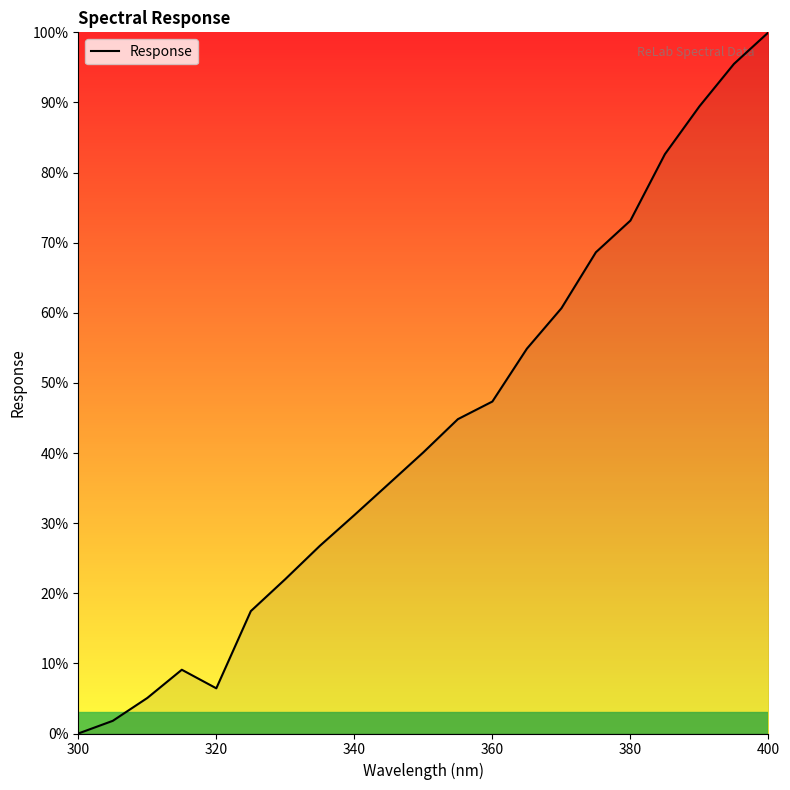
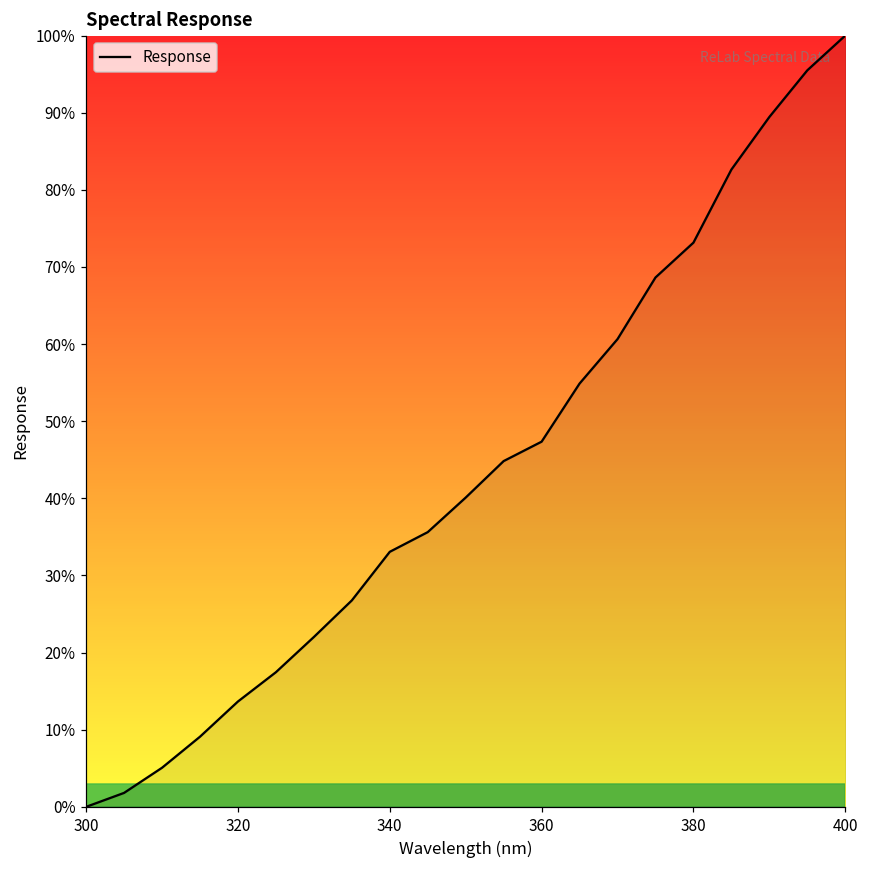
320: 6% -> 14%
340: 31% -> 33%
